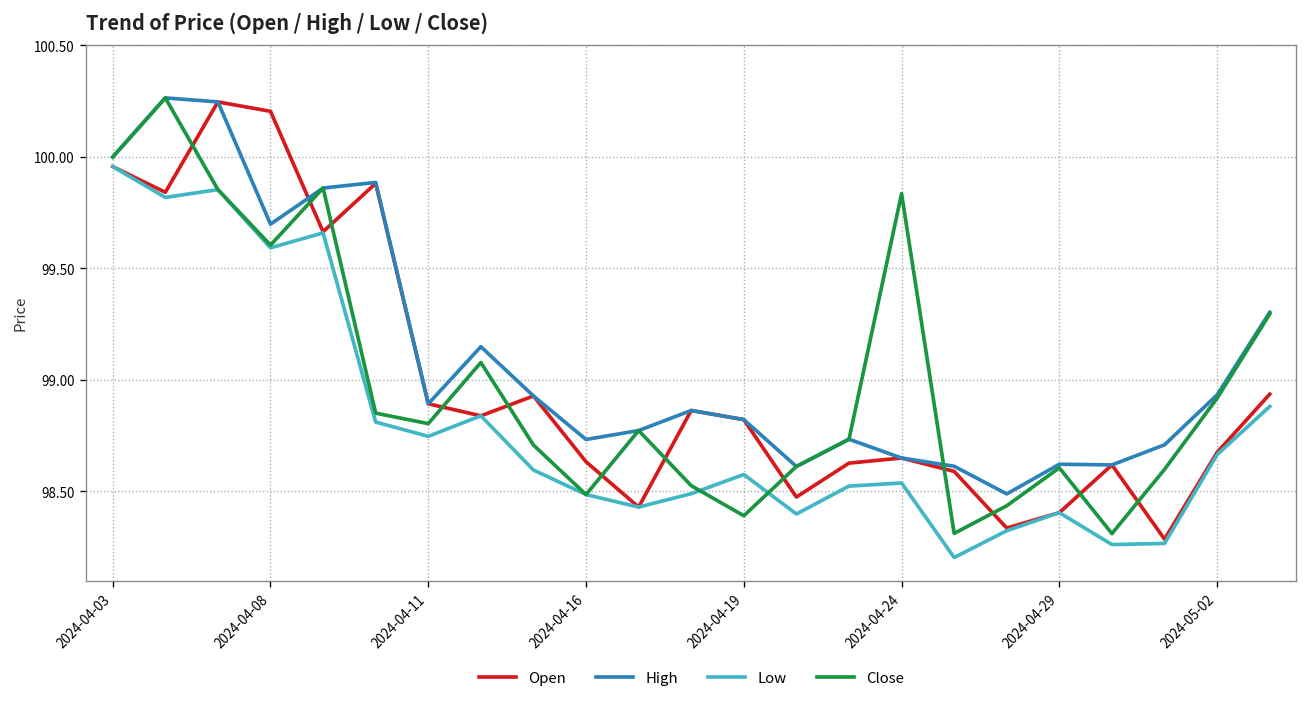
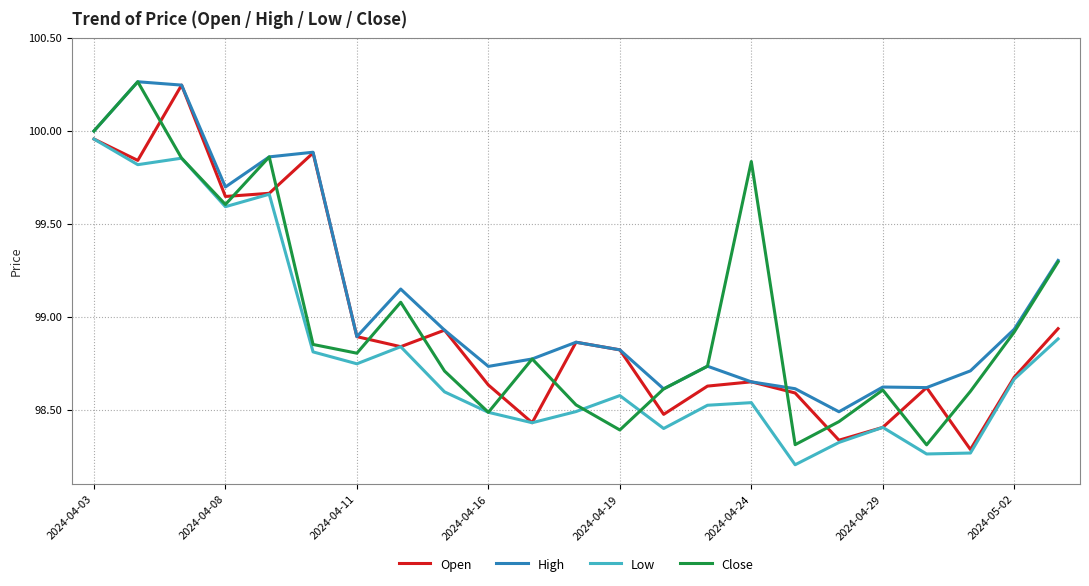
Open, 2024-04-08: 100.20 -> 99.65
